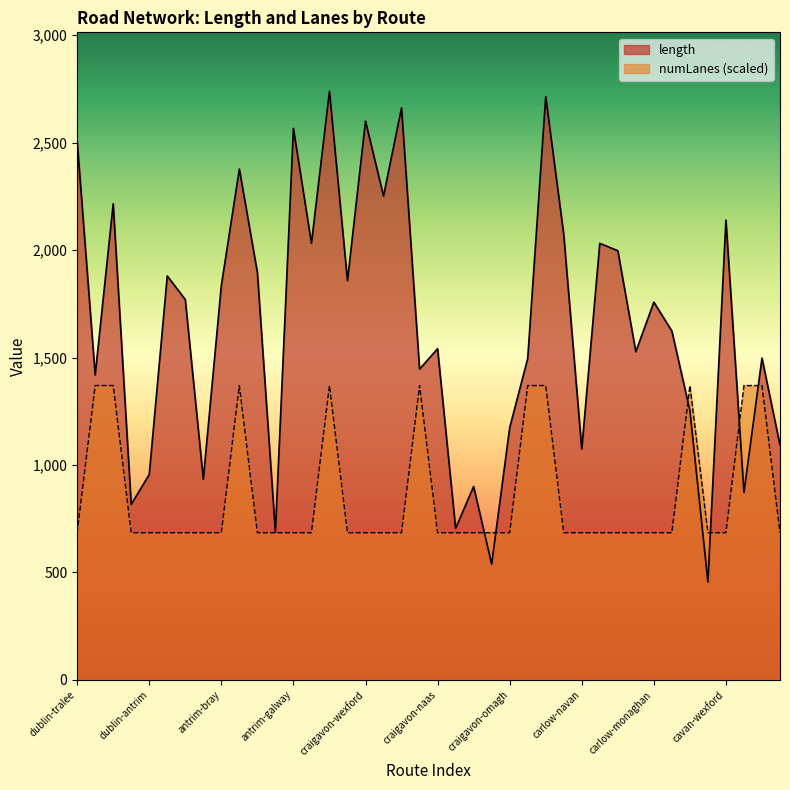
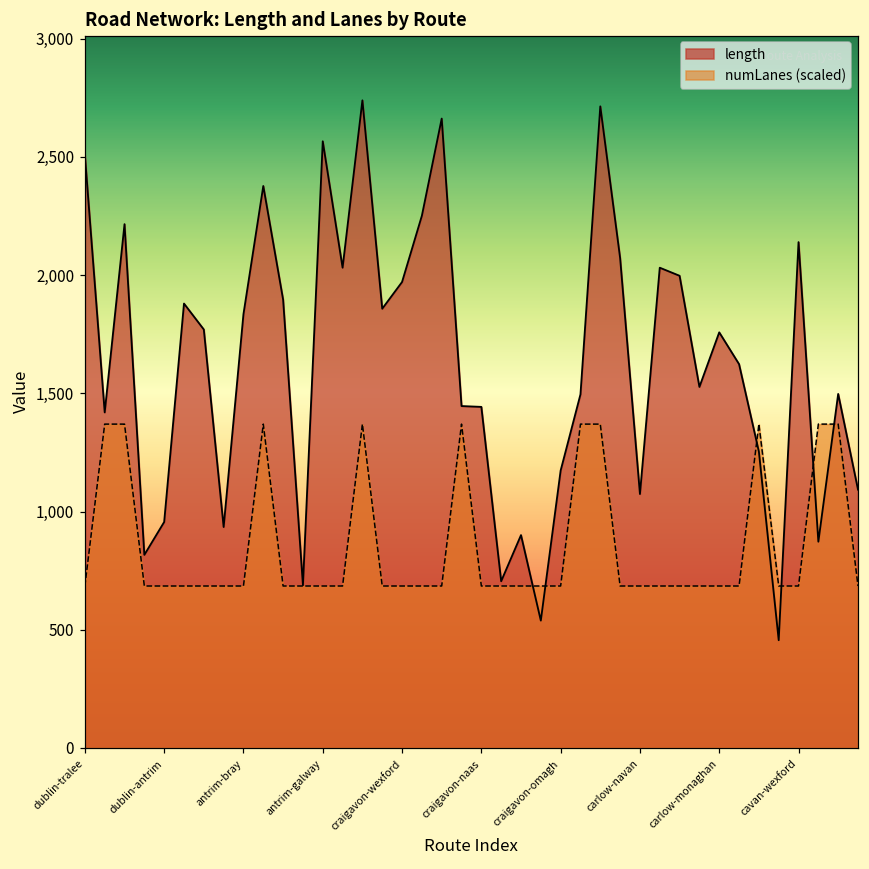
length, craigavon-wexford: 2,600 -> 1,970
length, craigavon-naas: 1,540 -> 1,440
